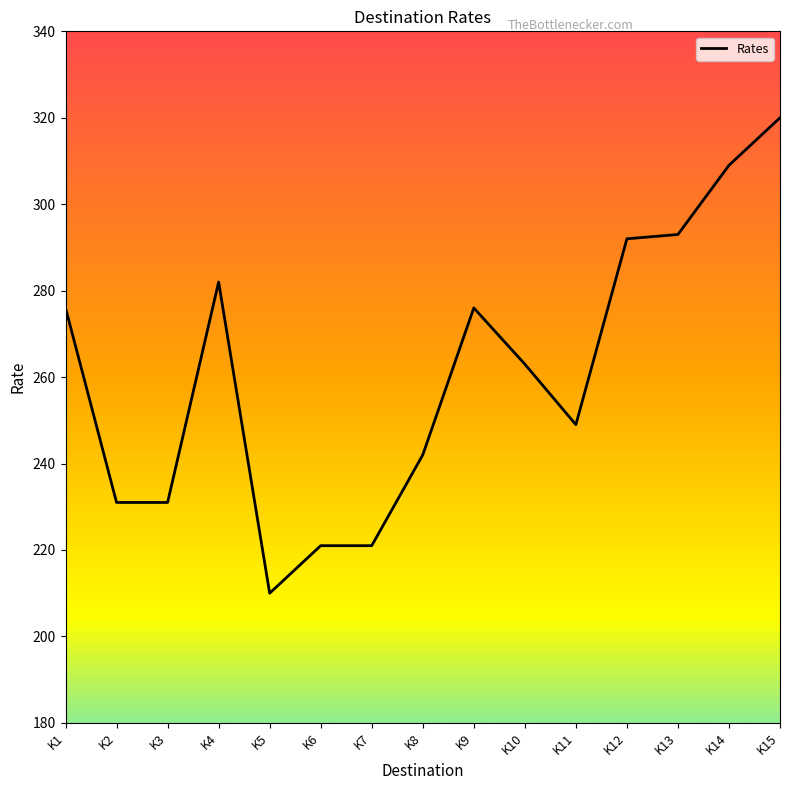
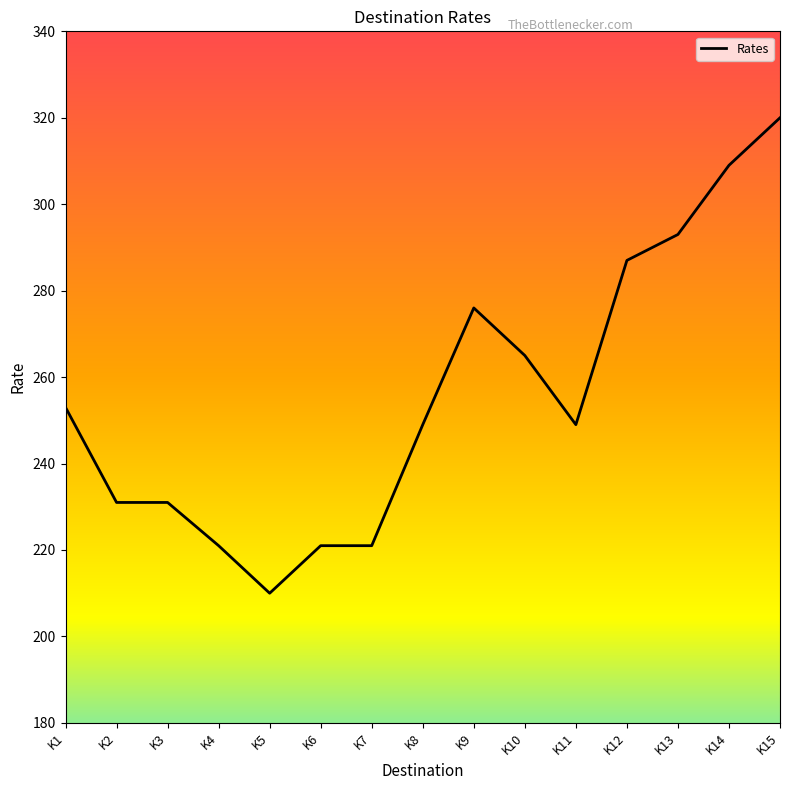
K1: 276 -> 253
K4: 282 -> 221
K8: 242 -> 249
K10: 263 -> 265
K12: 292 -> 287
